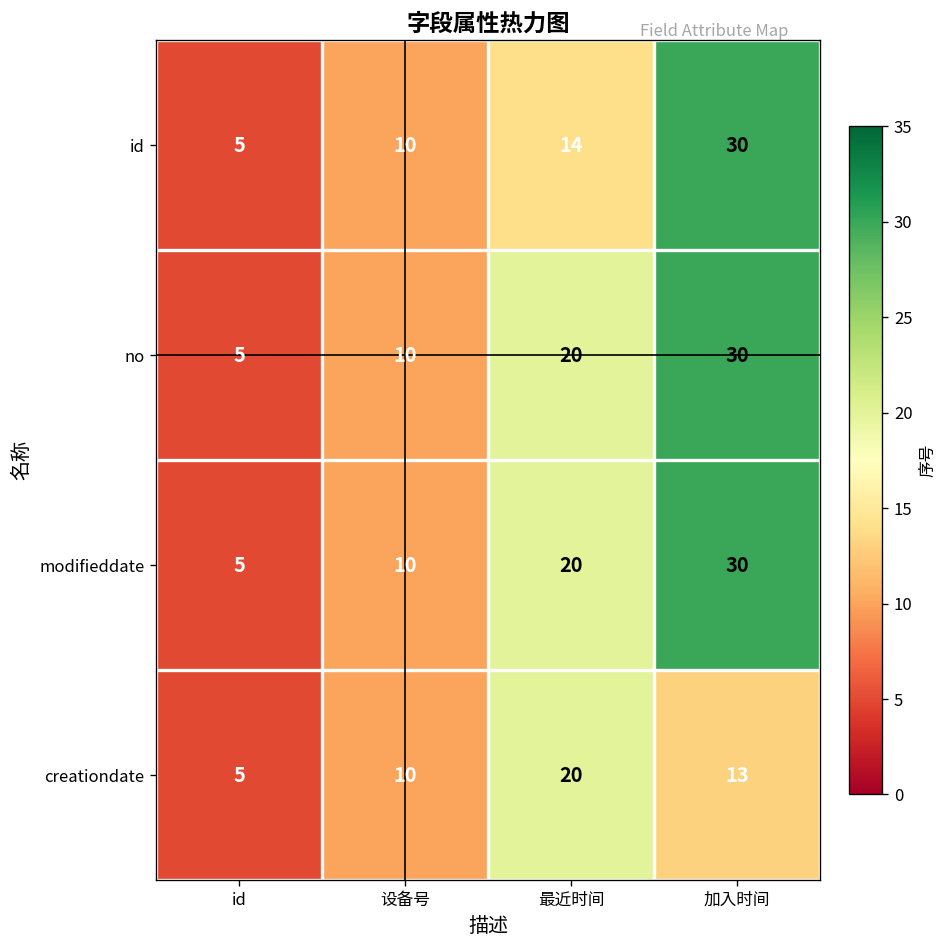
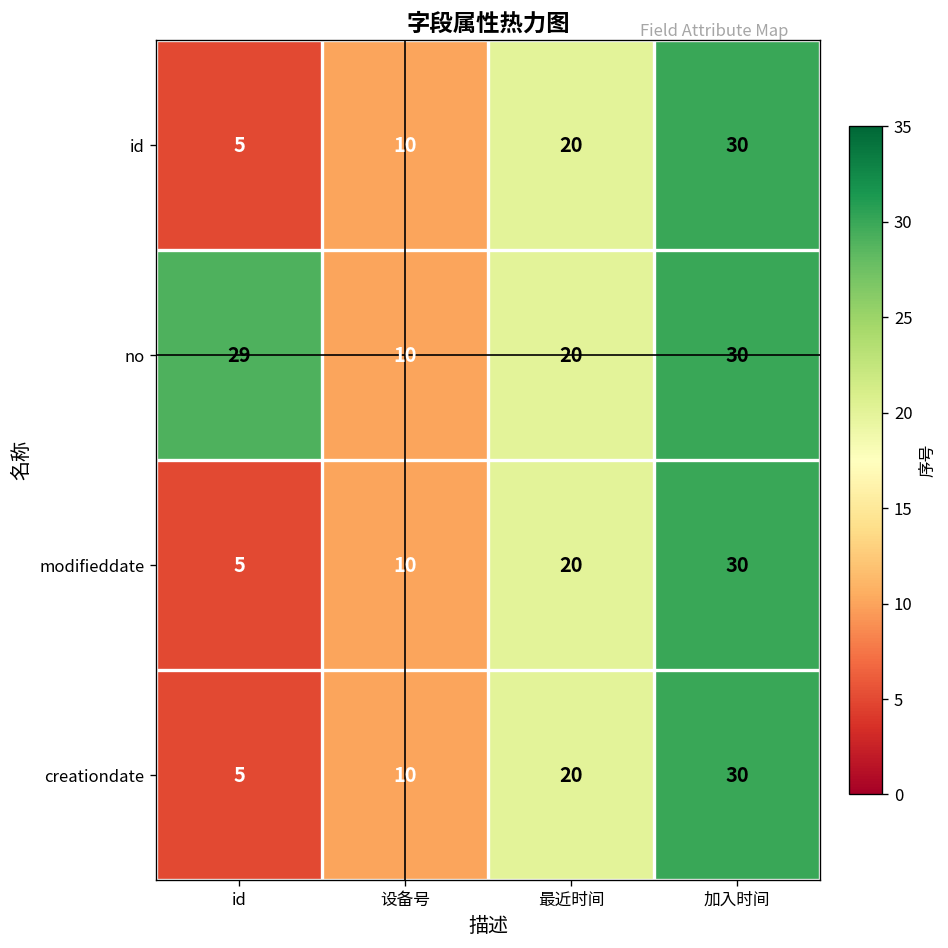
id, 最近时间: 14 -> 20
no, id: 5 -> 29
creationdate, 加入时间: 13 -> 30
